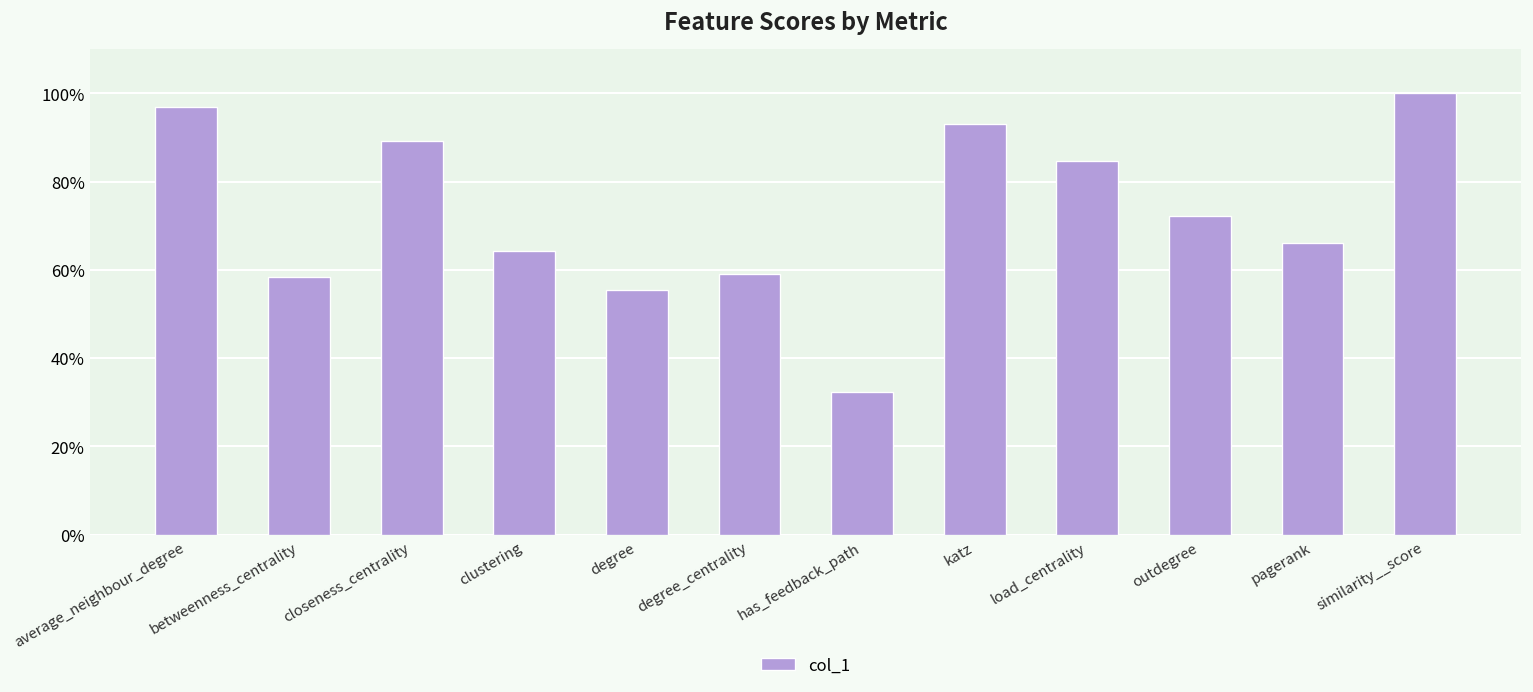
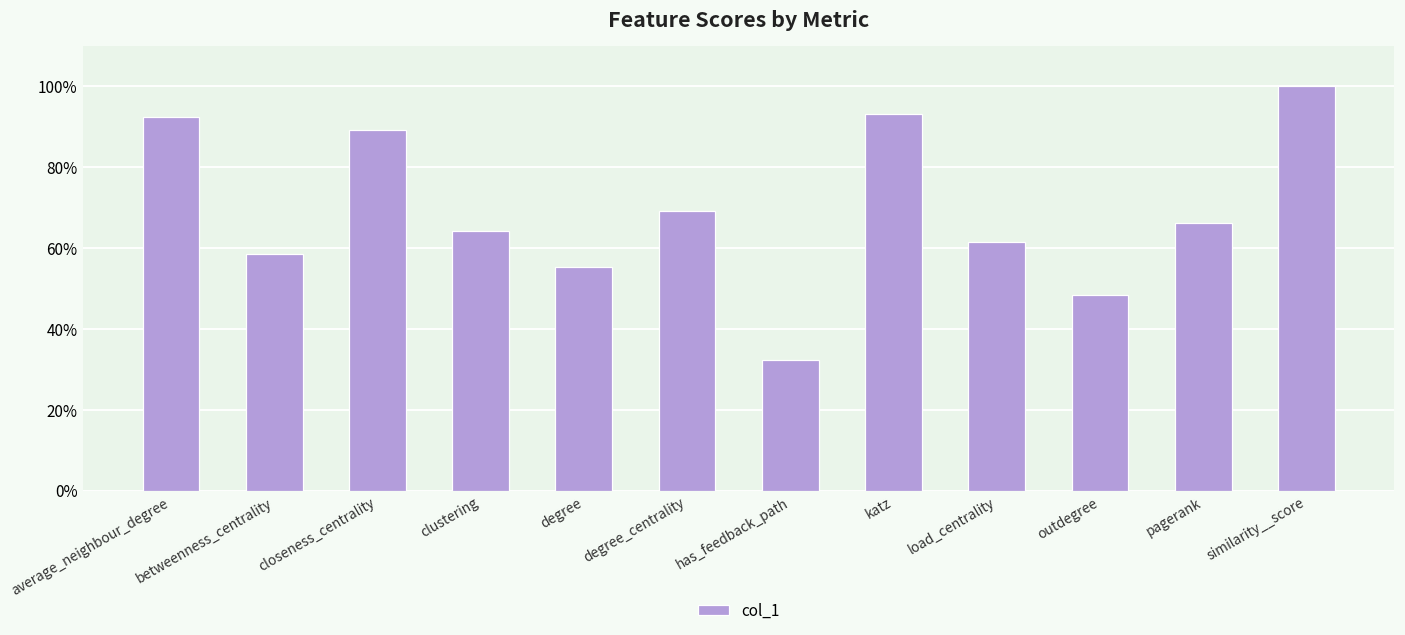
average_neighbour_degree: 97% -> 92%
degree_centrality: 59% -> 69%
load_centrality: 85% -> 62%
outdegree: 72% -> 48%
